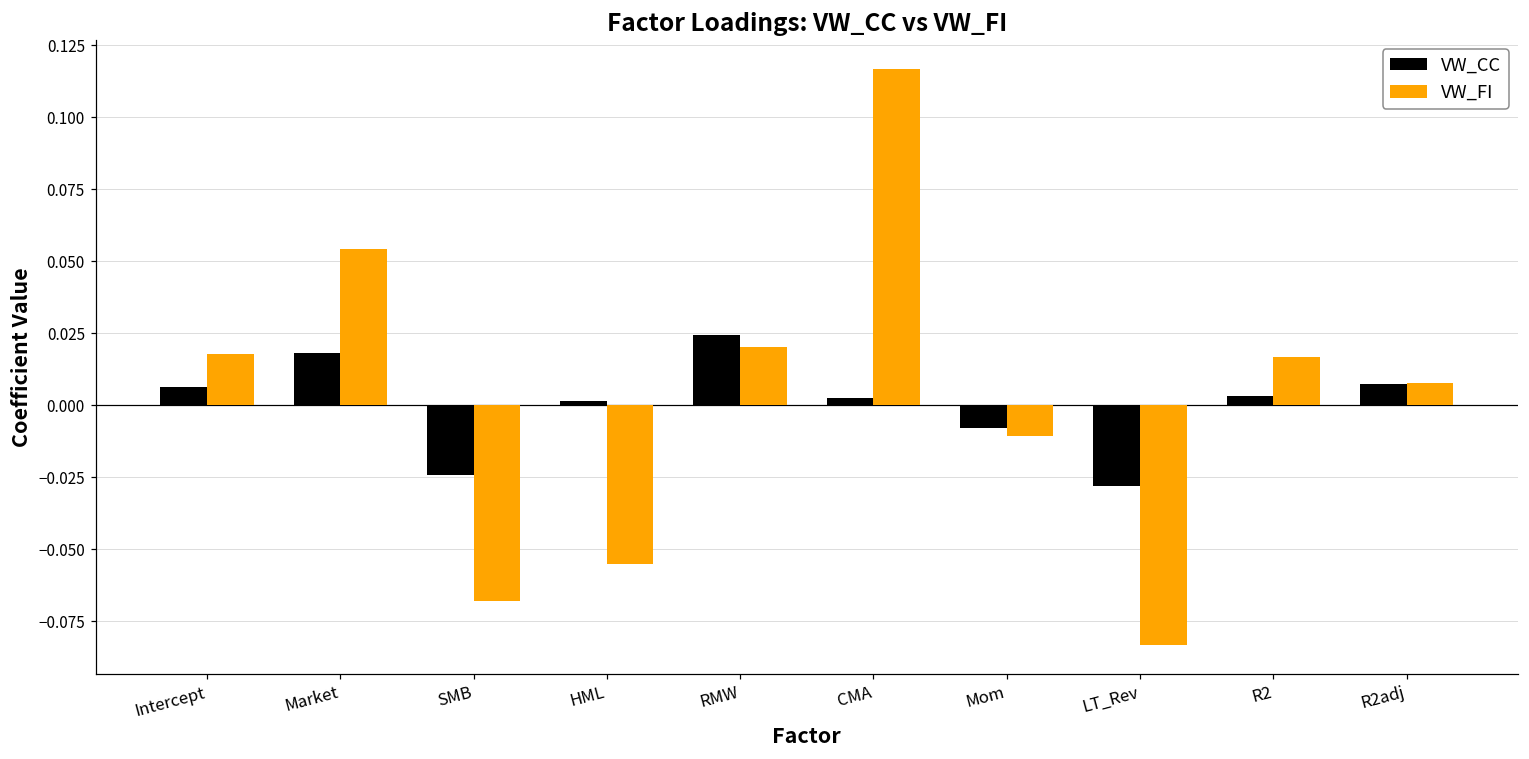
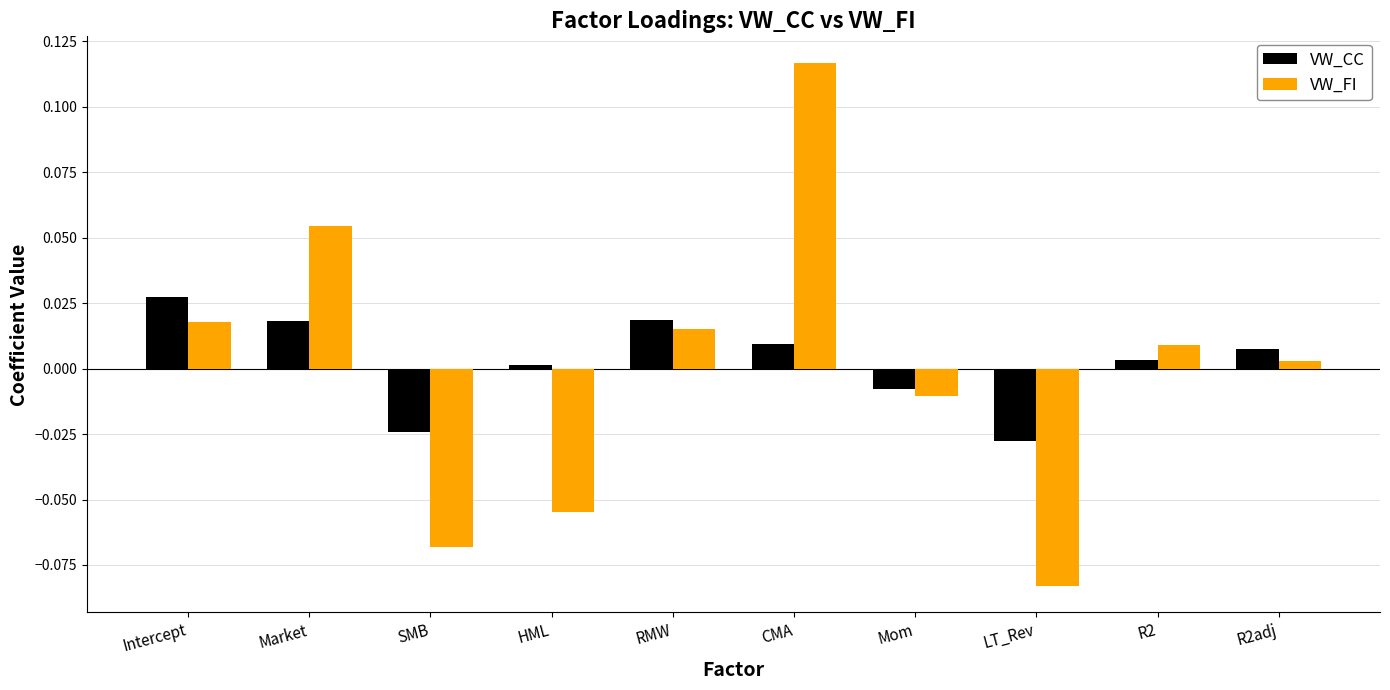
VW_CC, Intercept: 0.006 -> 0.027
VW_CC, RMW: 0.025 -> 0.019
VW_FI, RMW: 0.020 -> 0.015
VW_CC, CMA: 0.003 -> 0.009
VW_FI, R2: 0.017 -> 0.009
VW_FI, R2adj: 0.008 -> 0.003
